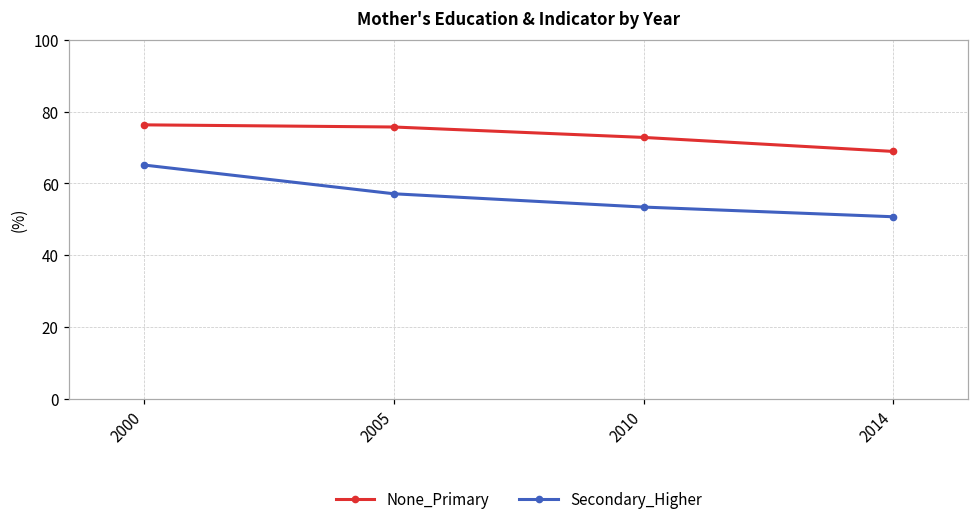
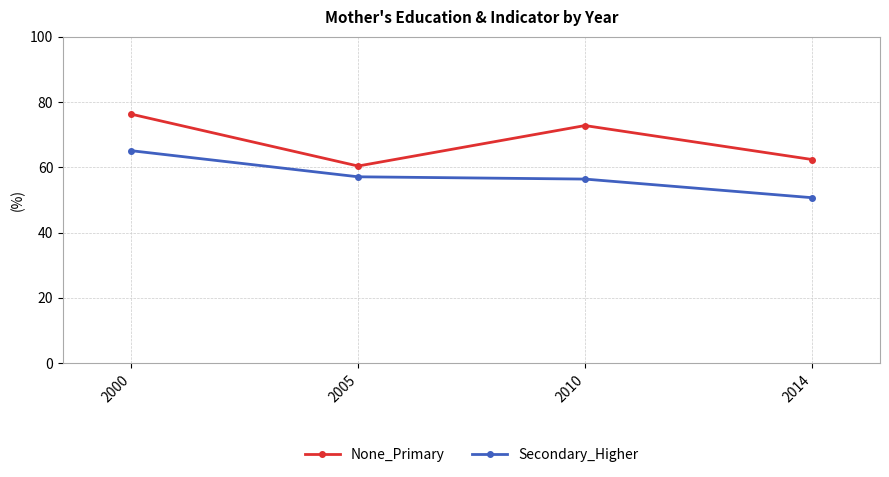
None_Primary, 2005: 76 -> 60
Secondary_Higher, 2010: 53 -> 56
None_Primary, 2014: 69 -> 62
